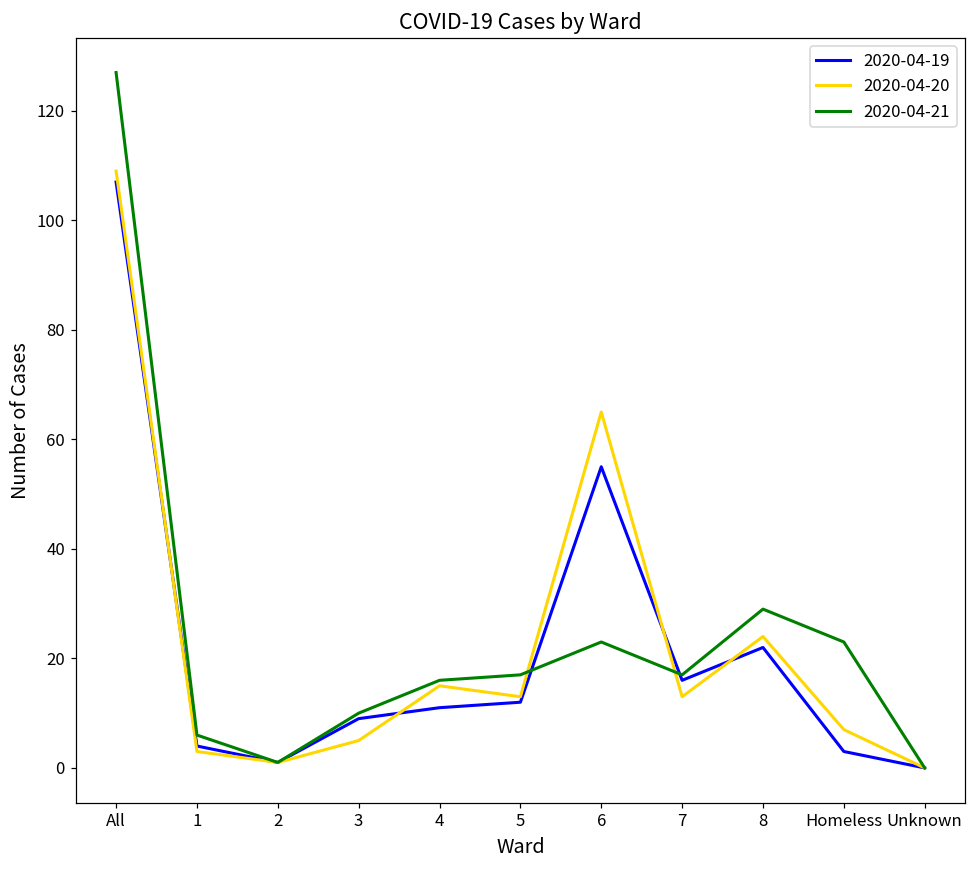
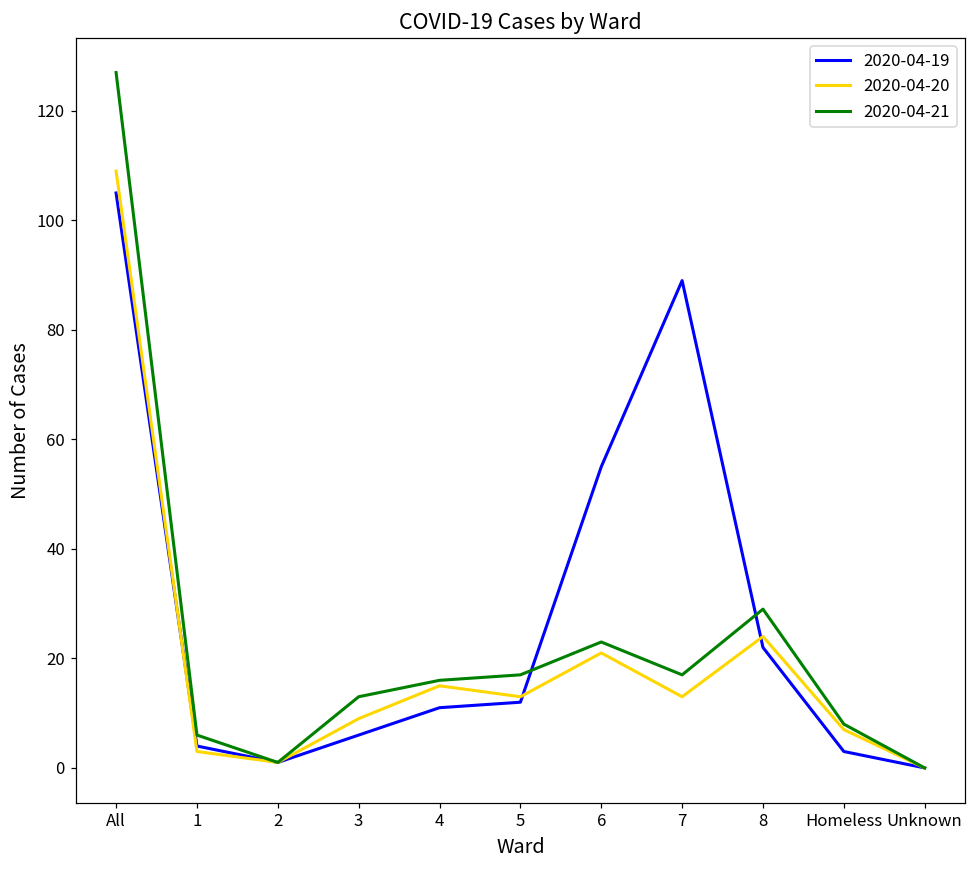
2020-04-19, All: 107 -> 105
2020-04-19, 3: 9 -> 6
2020-04-20, 3: 5 -> 9
2020-04-21, 3: 10 -> 13
2020-04-20, 6: 65 -> 21
2020-04-19, 7: 16 -> 89
2020-04-21, Homeless: 23 -> 8
